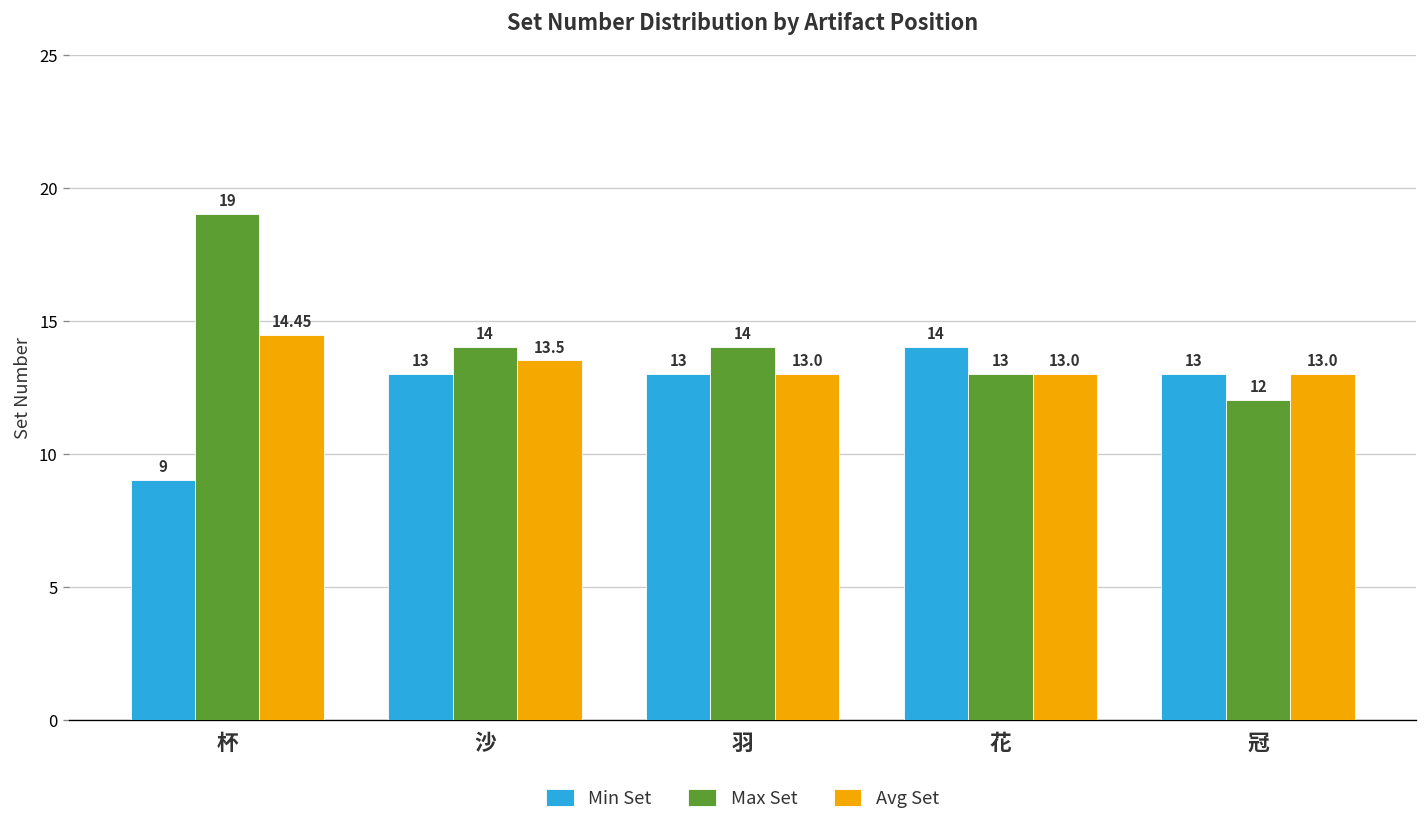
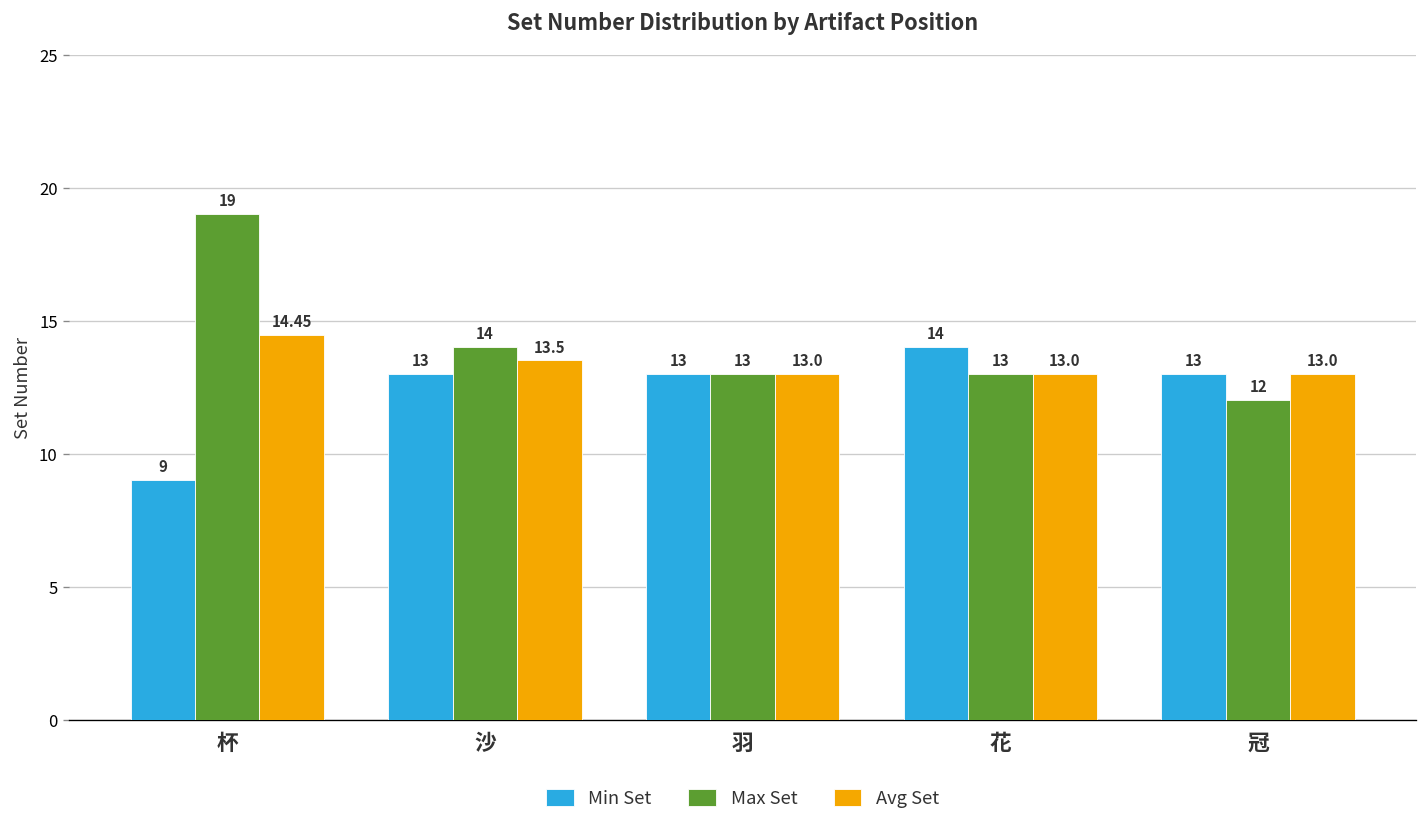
Max Set, 羽: 14 -> 13
